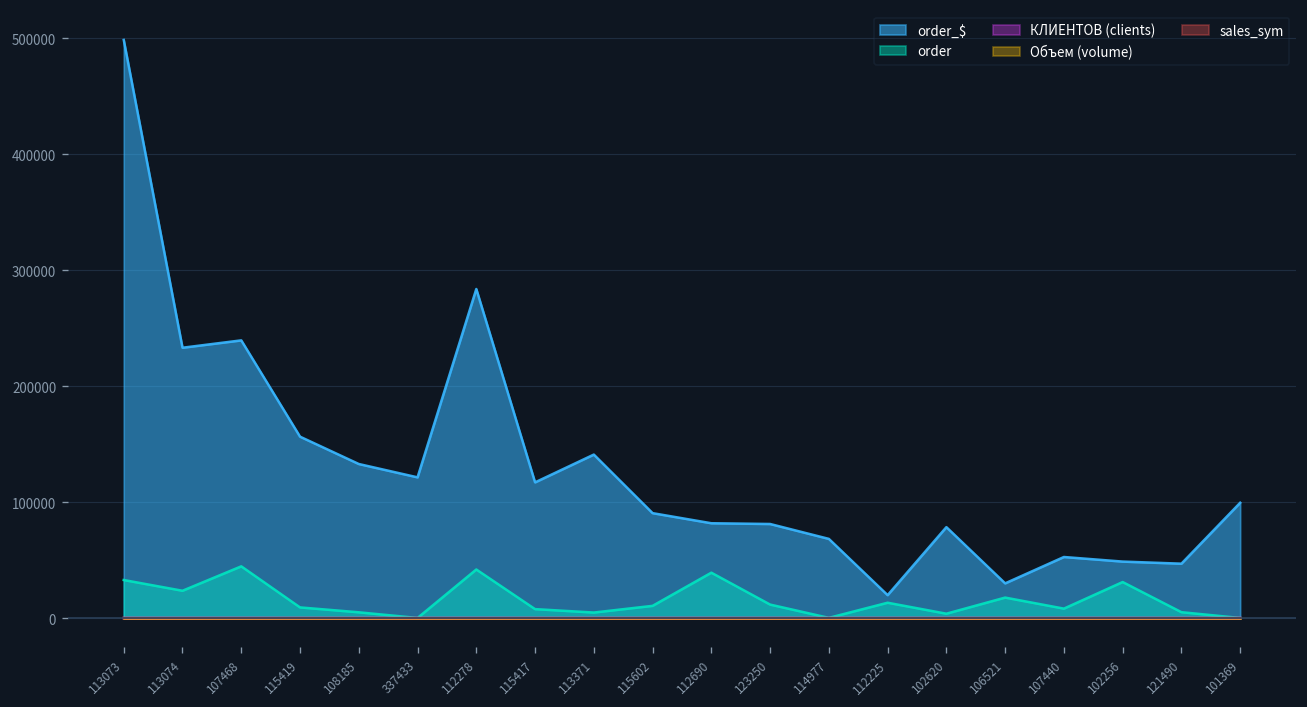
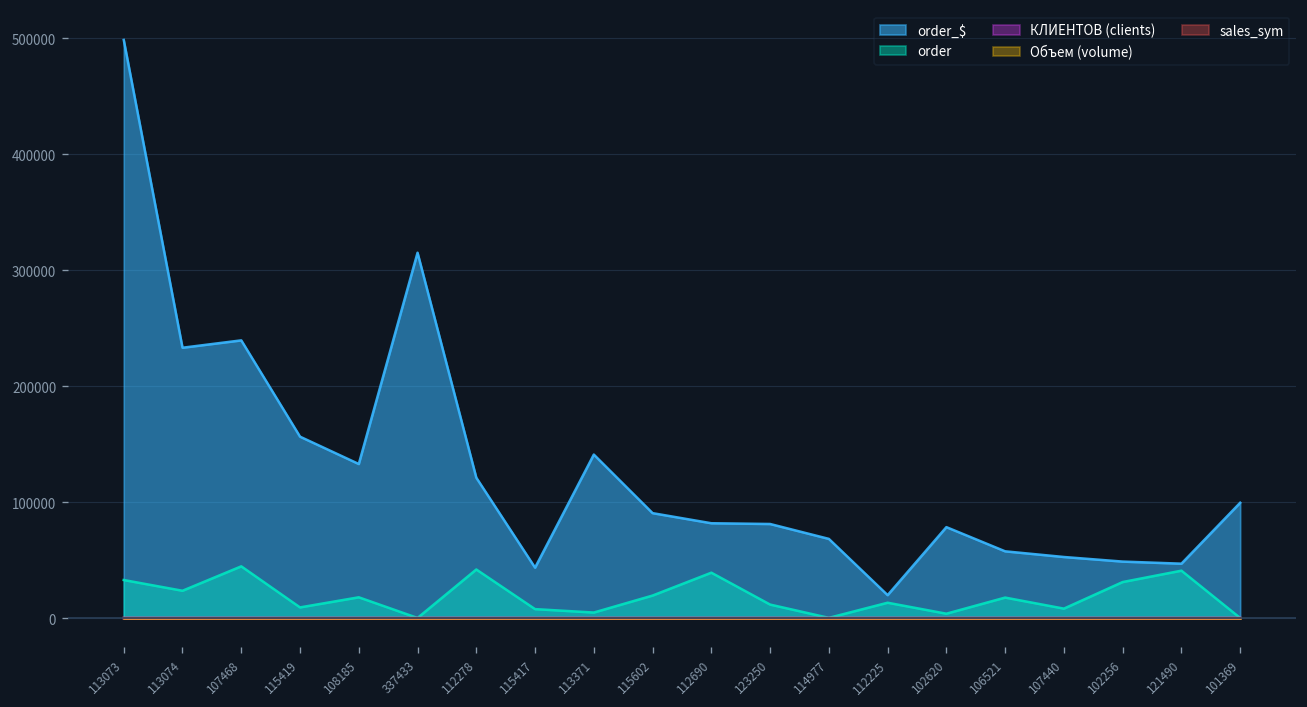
order, 108185: 0 -> 20000
order_$, 337433: 120000 -> 320000
order_$, 112278: 280000 -> 120000
order_$, 115417: 120000 -> 40000
order, 115602: 10000 -> 20000
order_$, 106521: 30000 -> 60000
order, 121490: 10000 -> 40000
